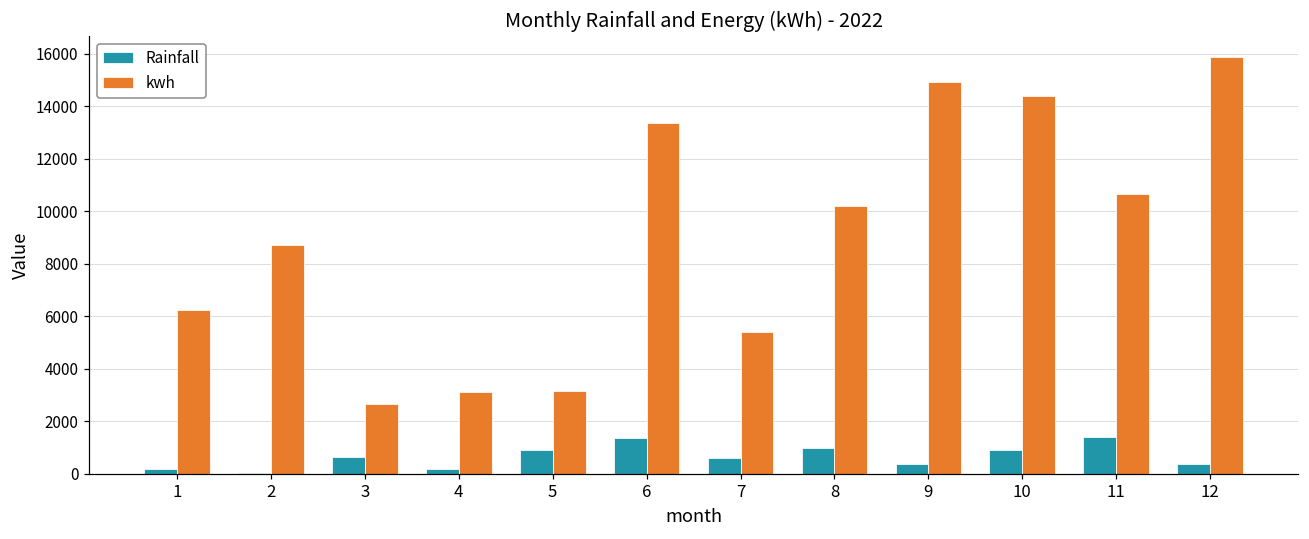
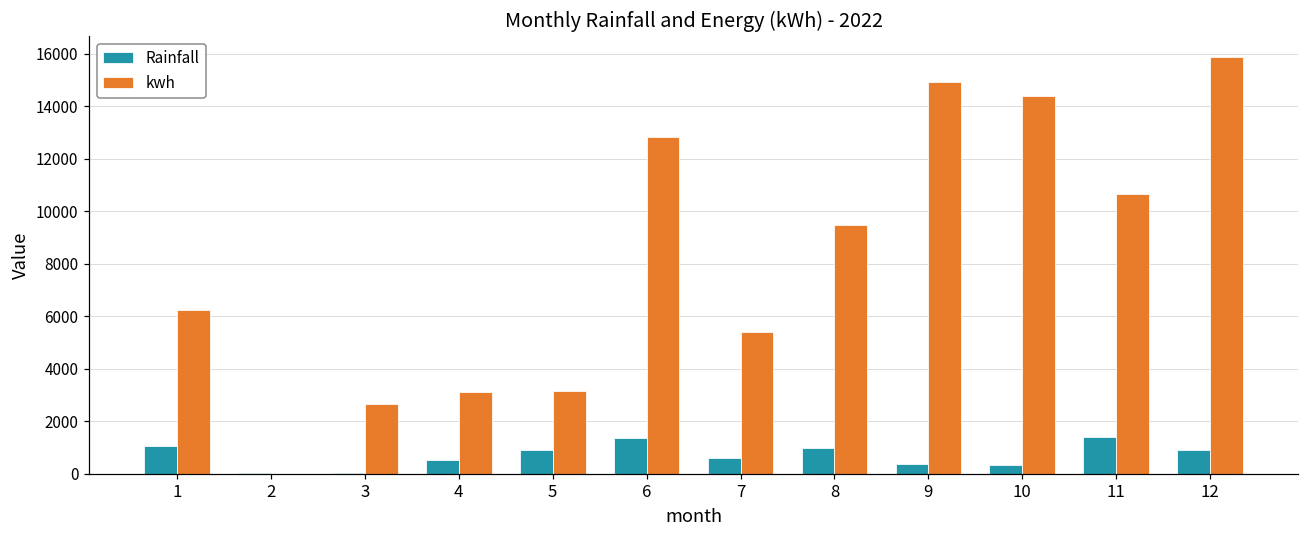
Rainfall, 1: 200 -> 1100
kwh, 2: 8700 -> 0
Rainfall, 3: 600 -> 0
Rainfall, 4: 200 -> 500
kwh, 6: 13400 -> 12800
kwh, 8: 10200 -> 9500
Rainfall, 10: 900 -> 300
Rainfall, 12: 400 -> 900
